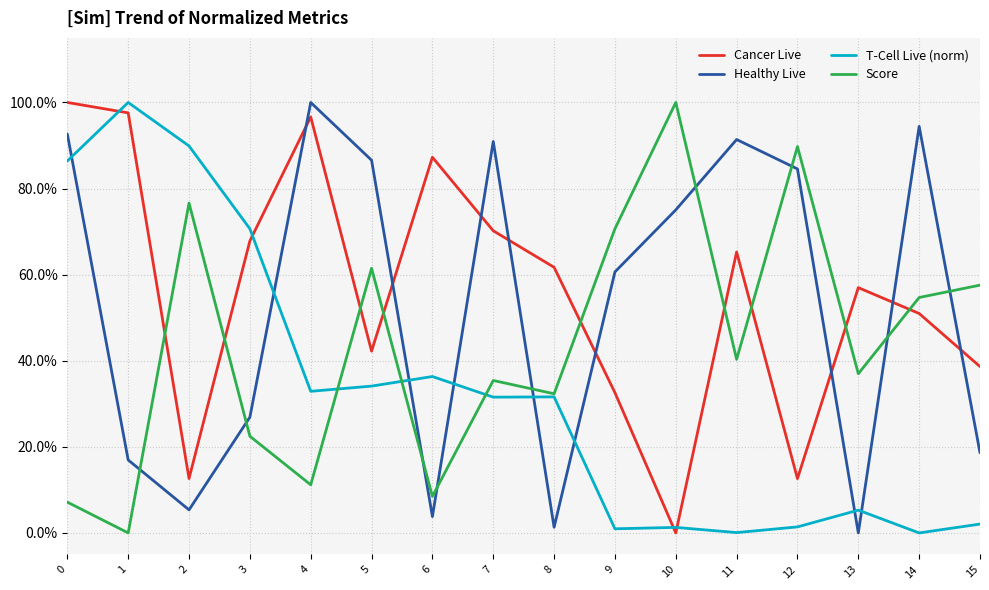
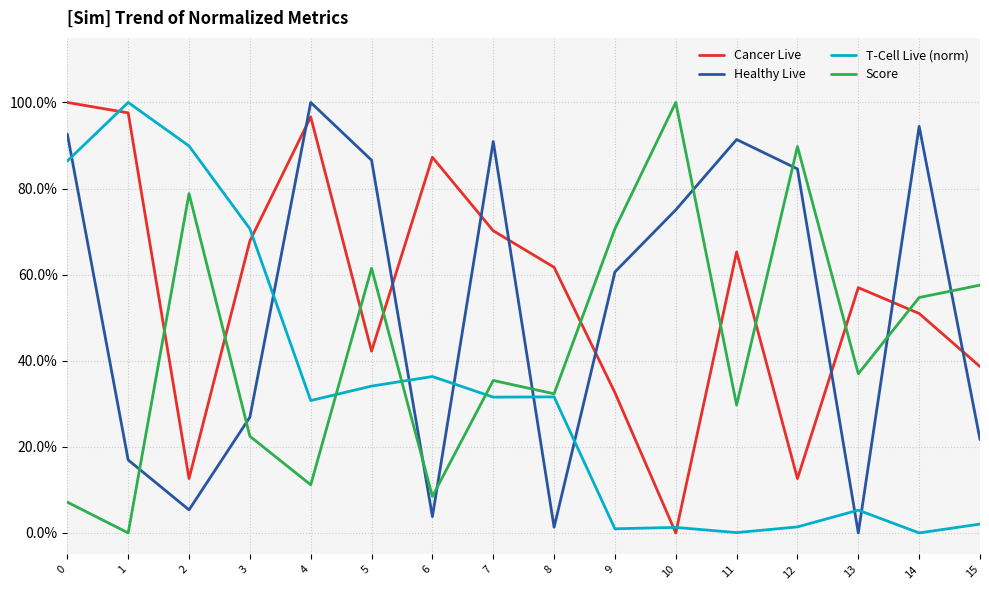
Score, 2: 77% -> 79%
T-Cell Live (norm), 4: 33% -> 31%
Score, 11: 40% -> 30%
Healthy Live, 15: 19% -> 22%
